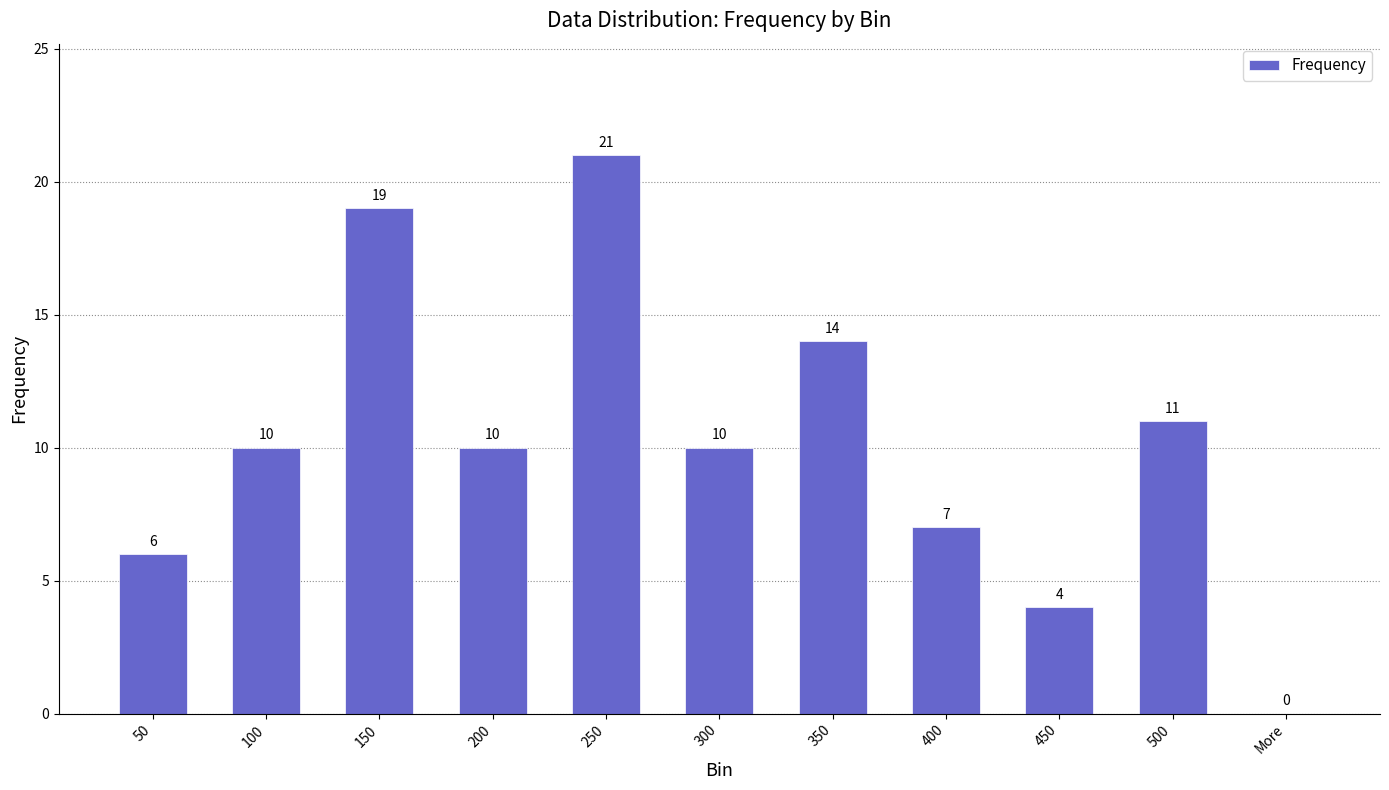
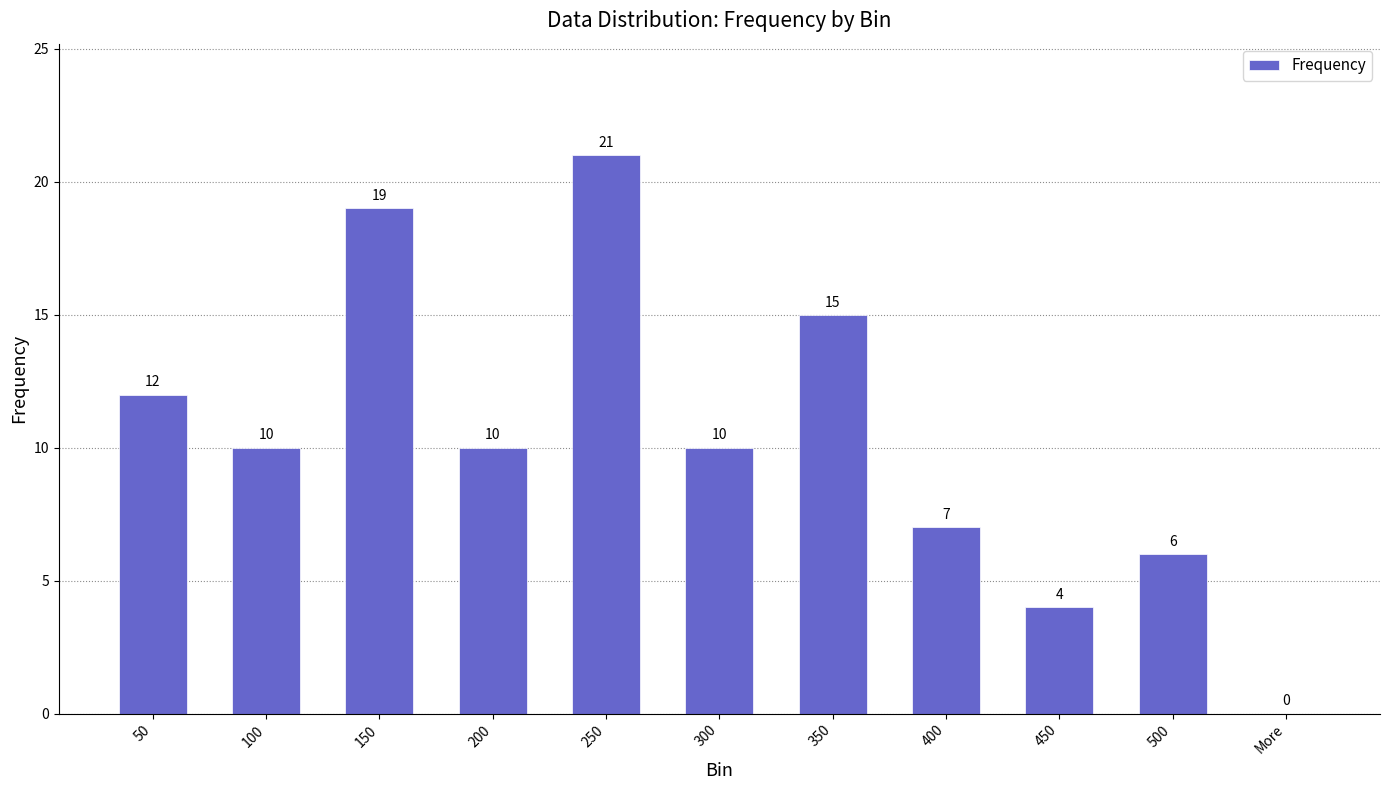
50: 6 -> 12
350: 14 -> 15
500: 11 -> 6
